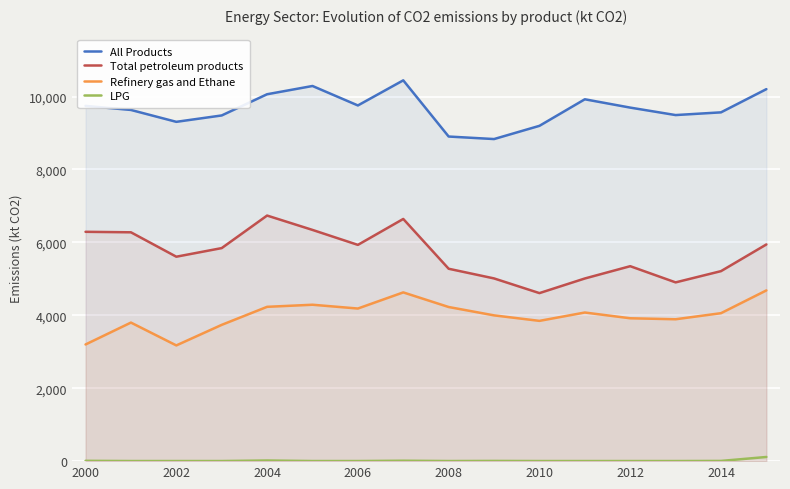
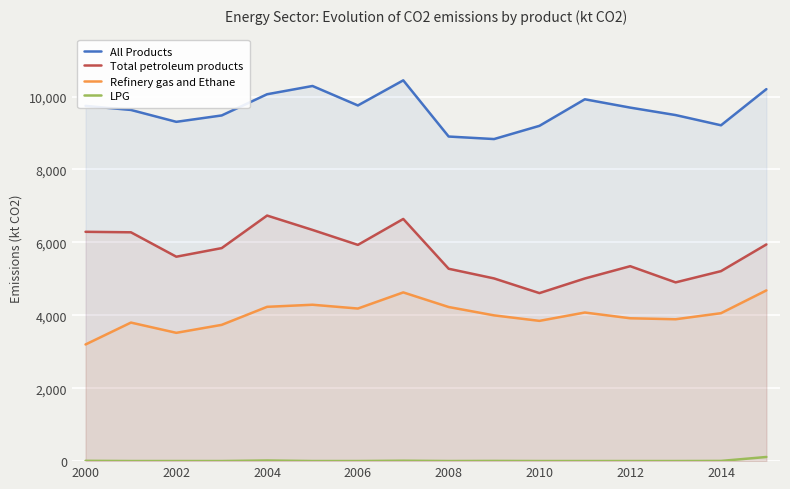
Refinery gas and Ethane, 2002: 3,200 -> 3,500
All Products, 2014: 9,600 -> 9,200
